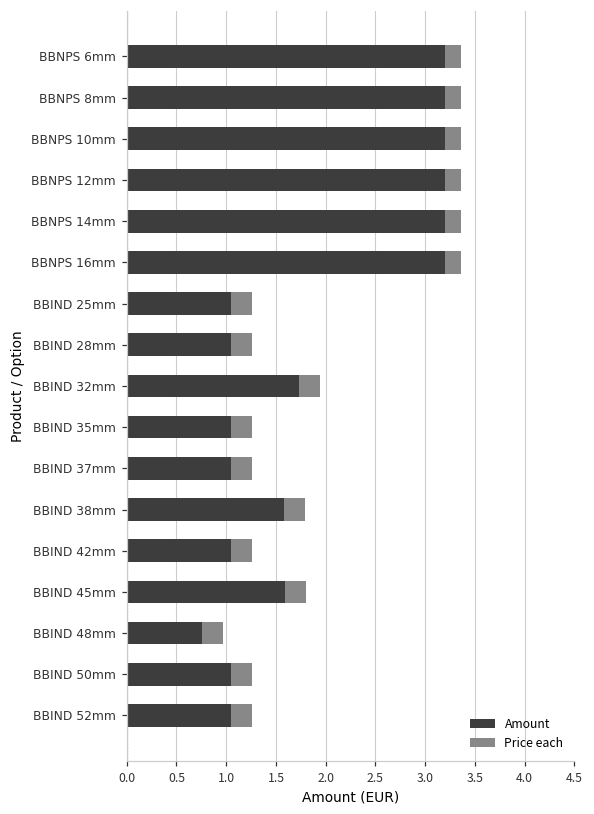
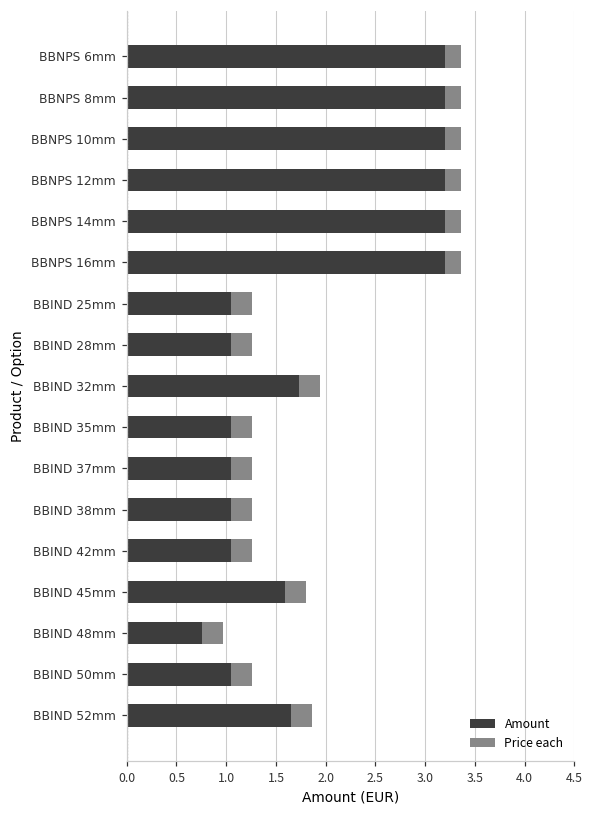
Amount, BBIND 38mm: 1.6 -> 1.1
Amount, BBIND 52mm: 1.1 -> 1.7
